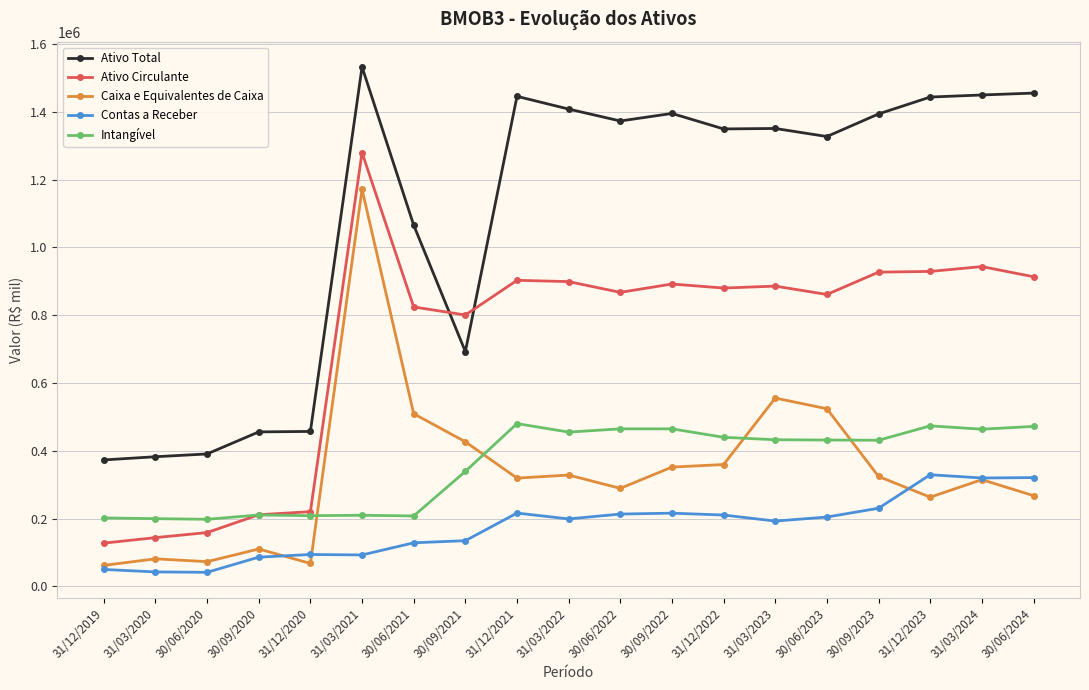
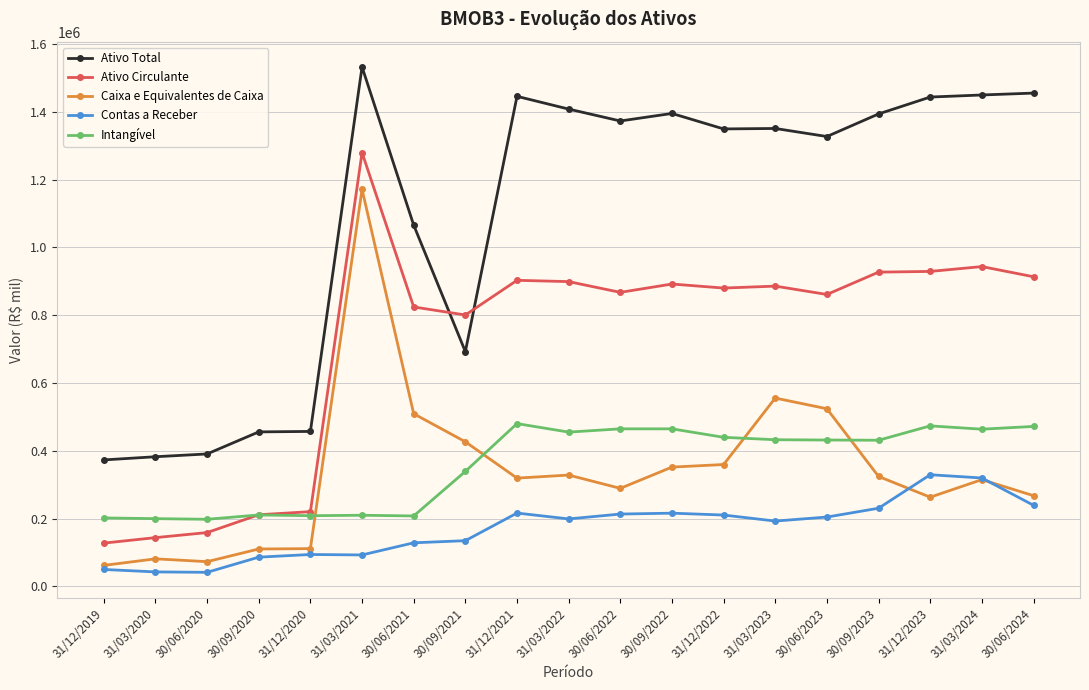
Caixa e Equivalentes de Caixa, 31/12/2020: 70000 -> 110000
Contas a Receber, 30/06/2024: 320000 -> 240000
